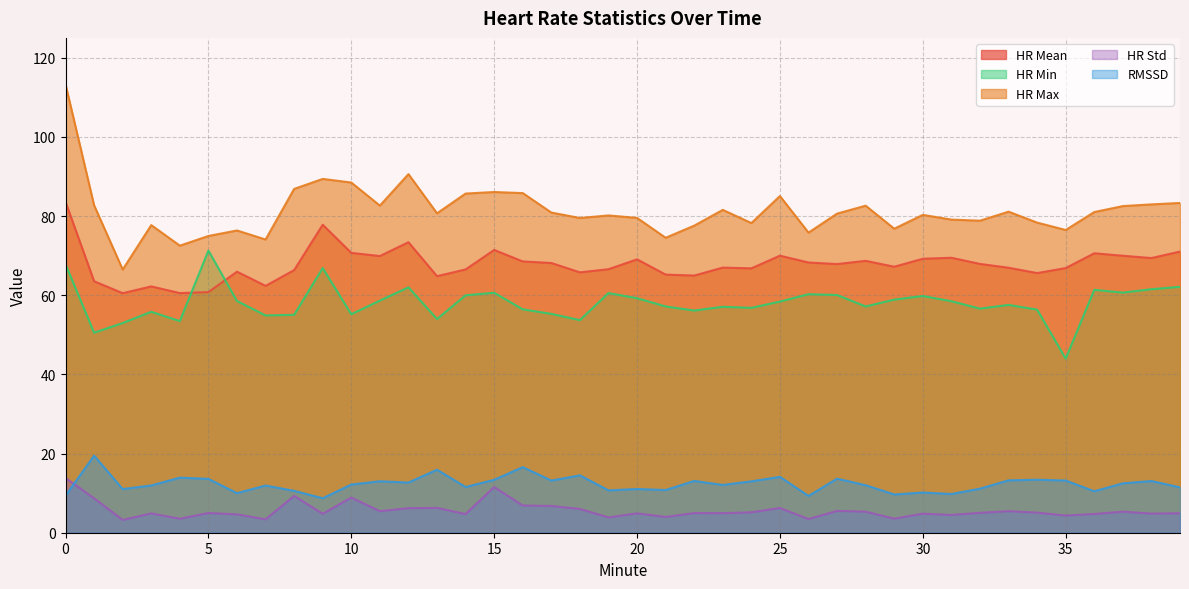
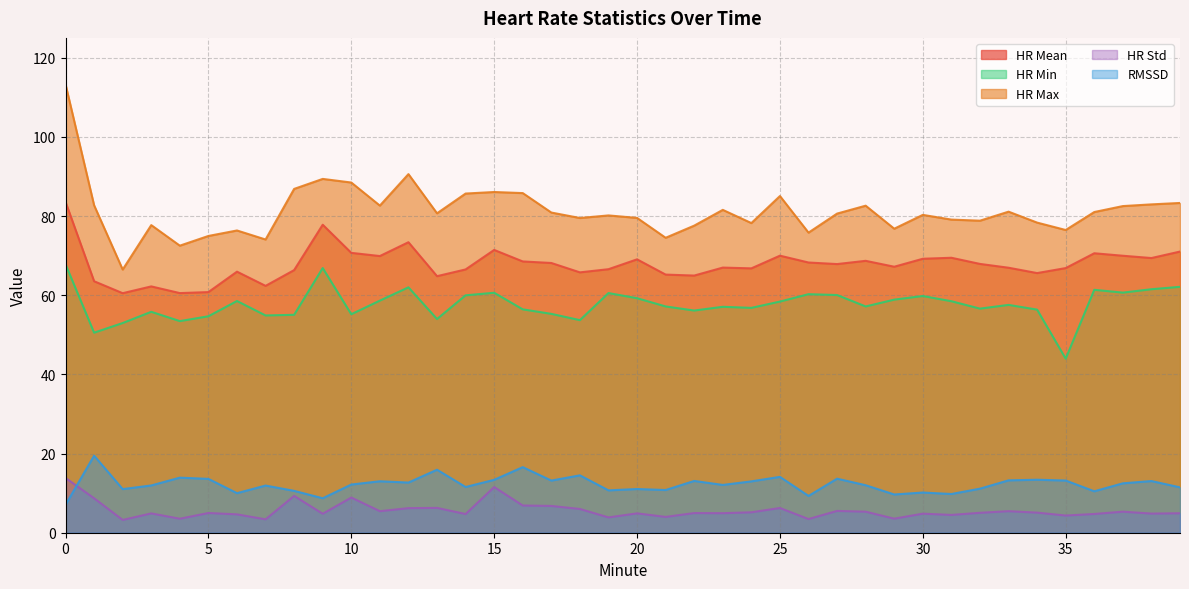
RMSSD, 0: 9 -> 7
HR Min, 5: 71 -> 55
